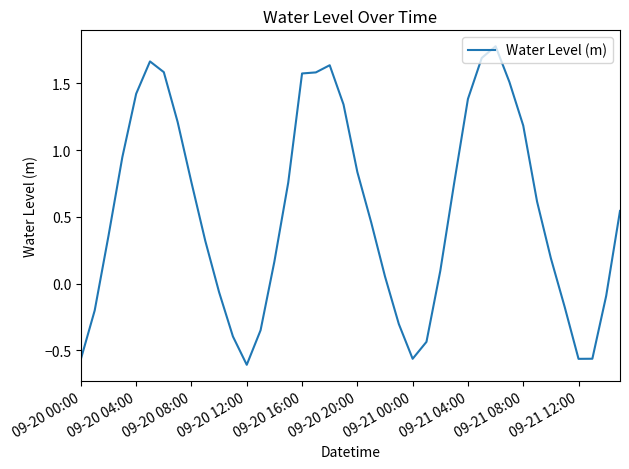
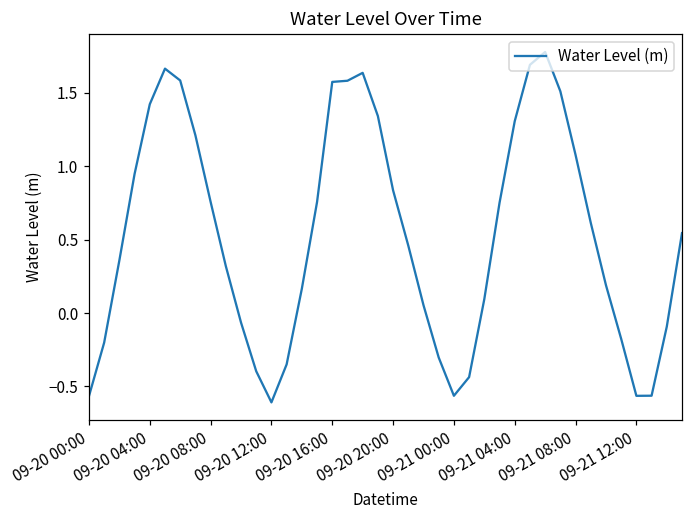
09-21 04:00: 1.38 -> 1.31
09-21 08:00: 1.18 -> 1.08
